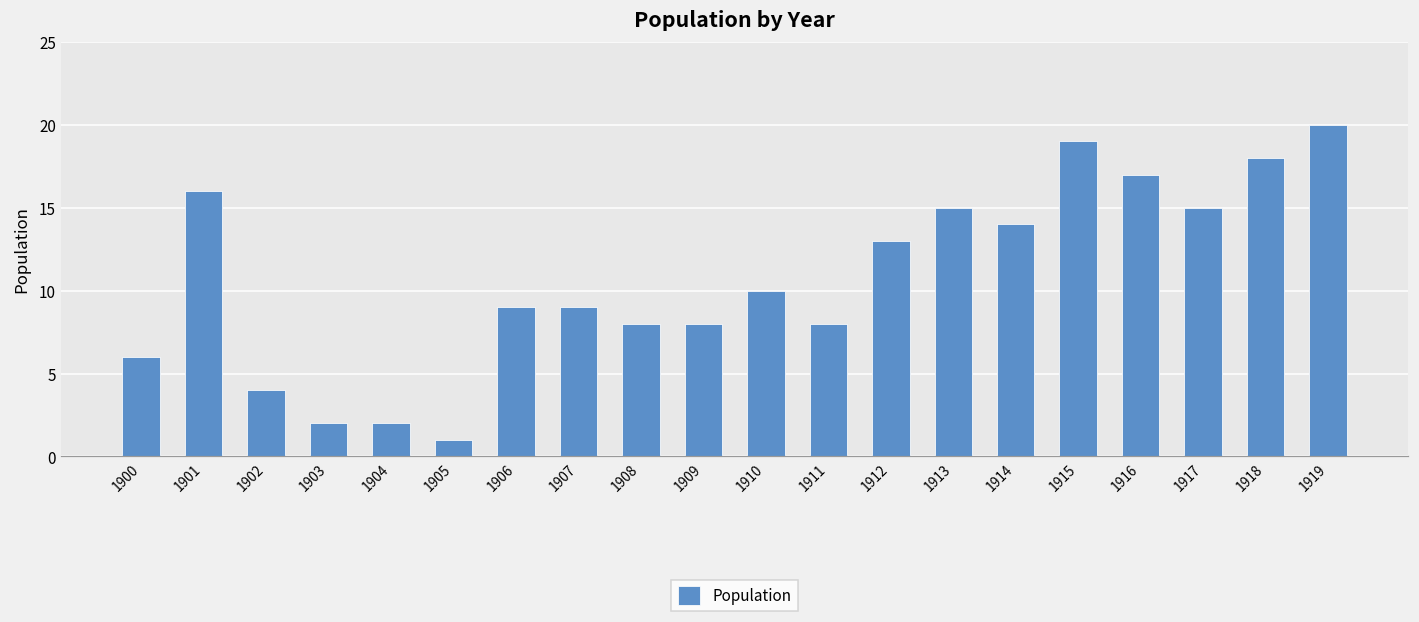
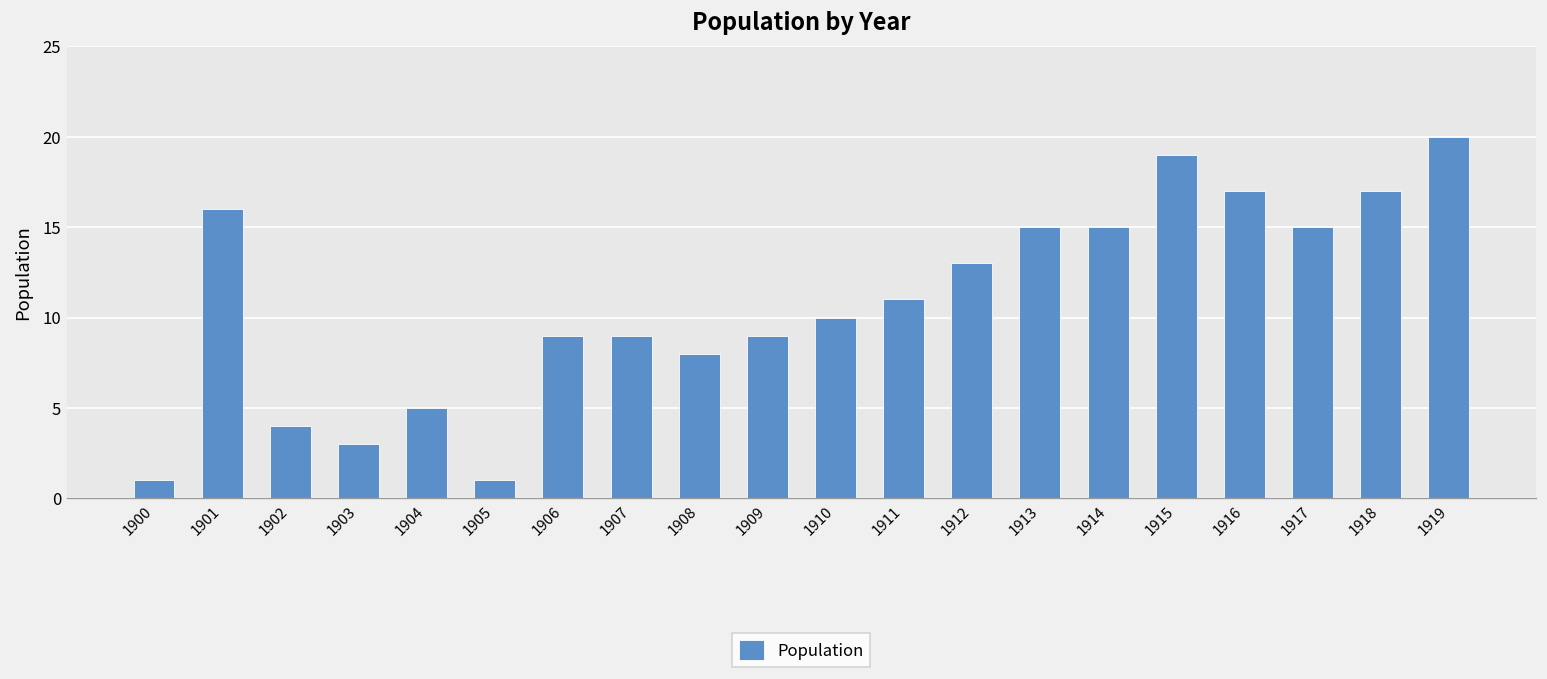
1900: 6 -> 1
1903: 2 -> 3
1904: 2 -> 5
1909: 8 -> 9
1911: 8 -> 11
1914: 14 -> 15
1918: 18 -> 17
